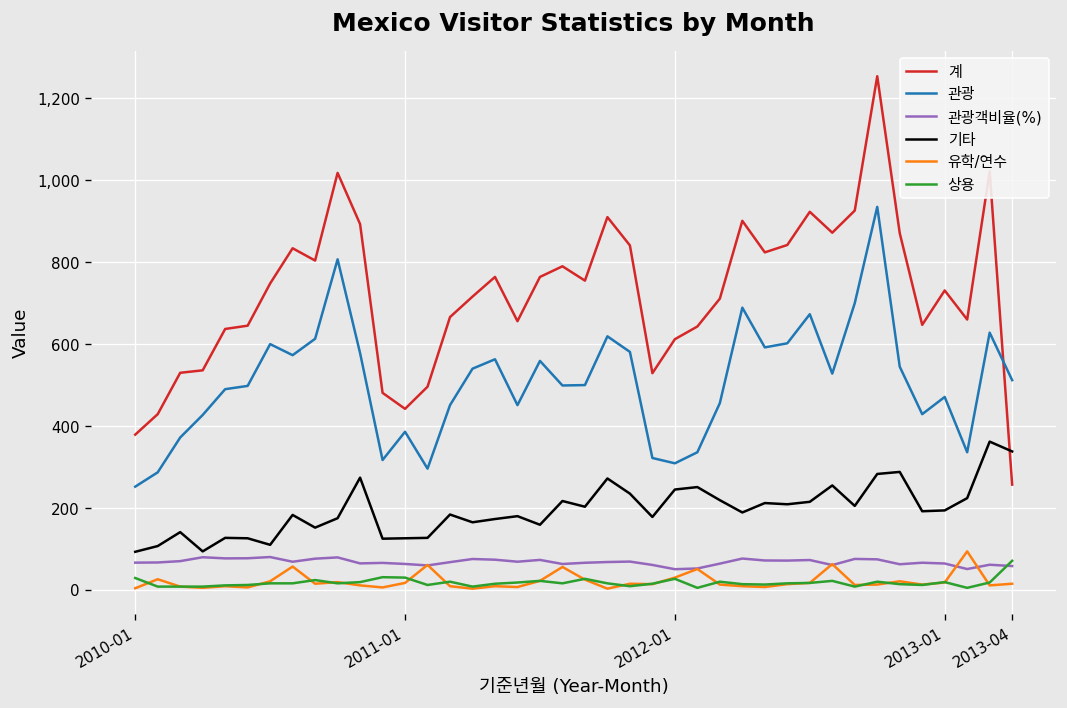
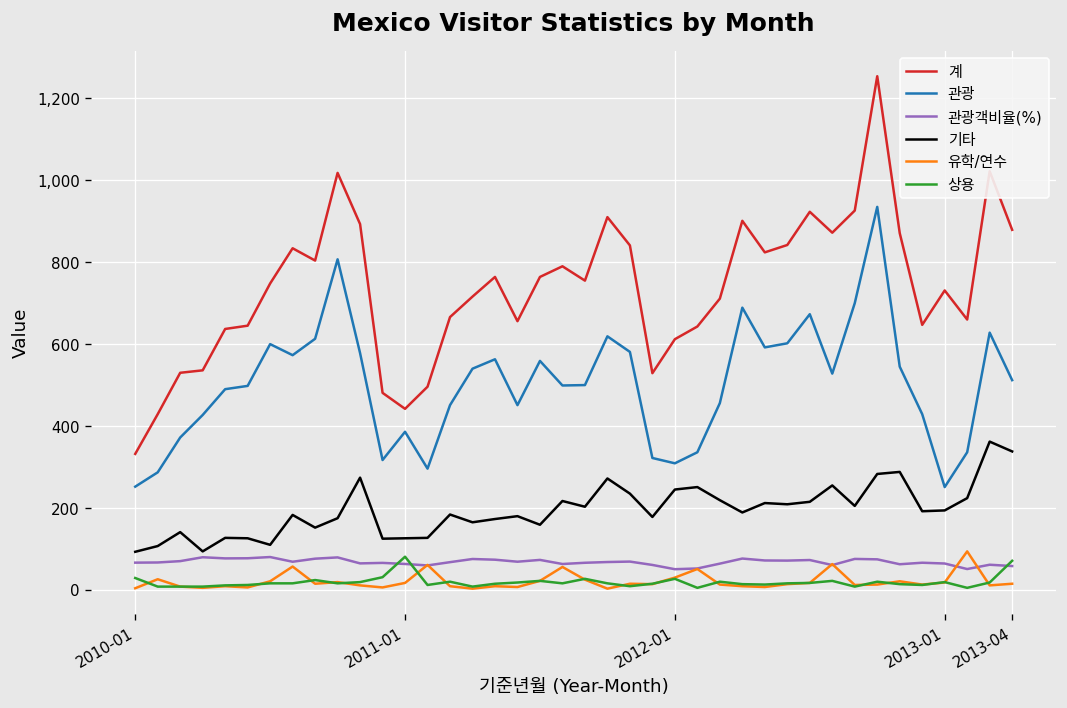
계, 2010-01: 380 -> 330
상용, 2011-01: 30 -> 80
관광, 2013-01: 470 -> 250
계, 2013-04: 260 -> 880
